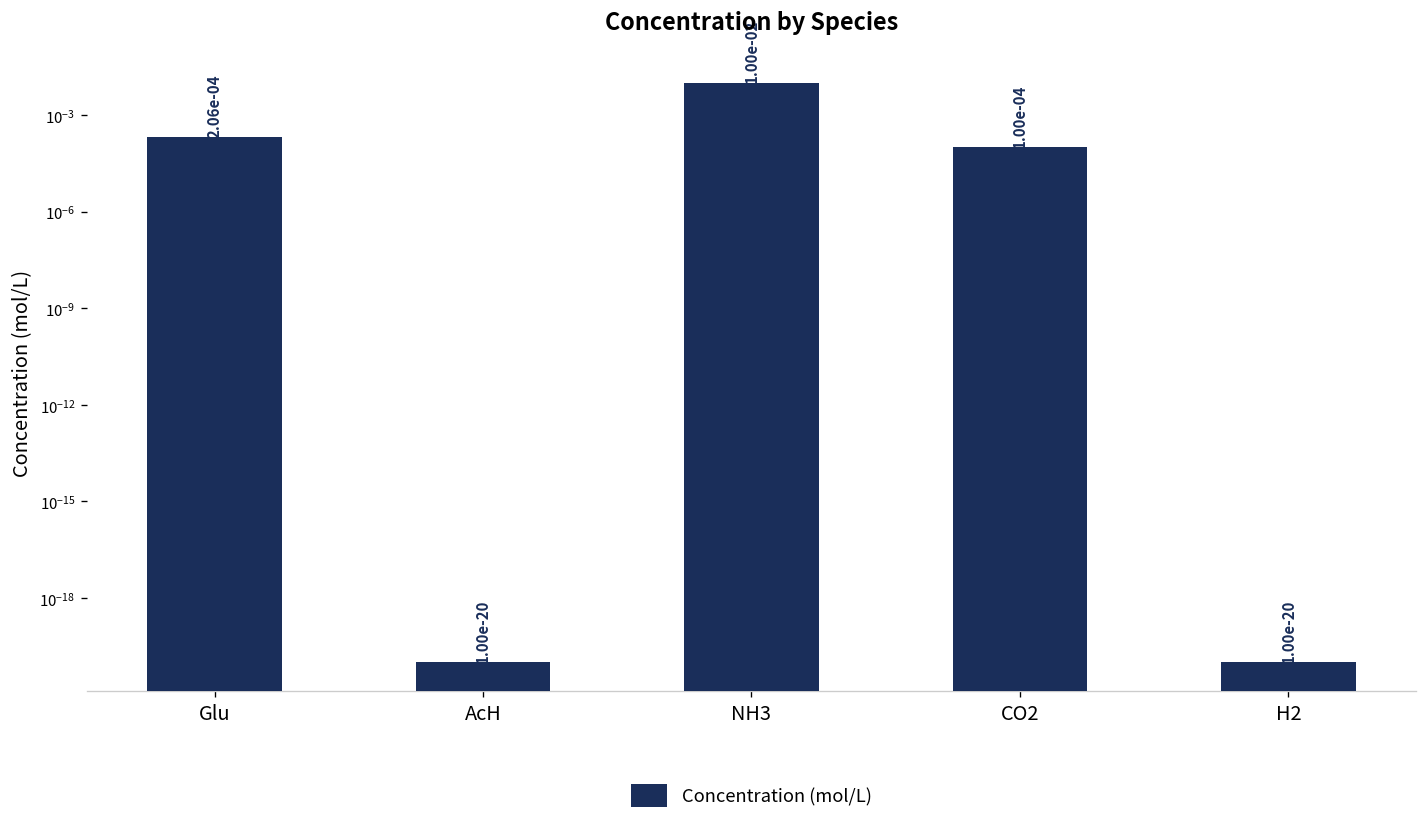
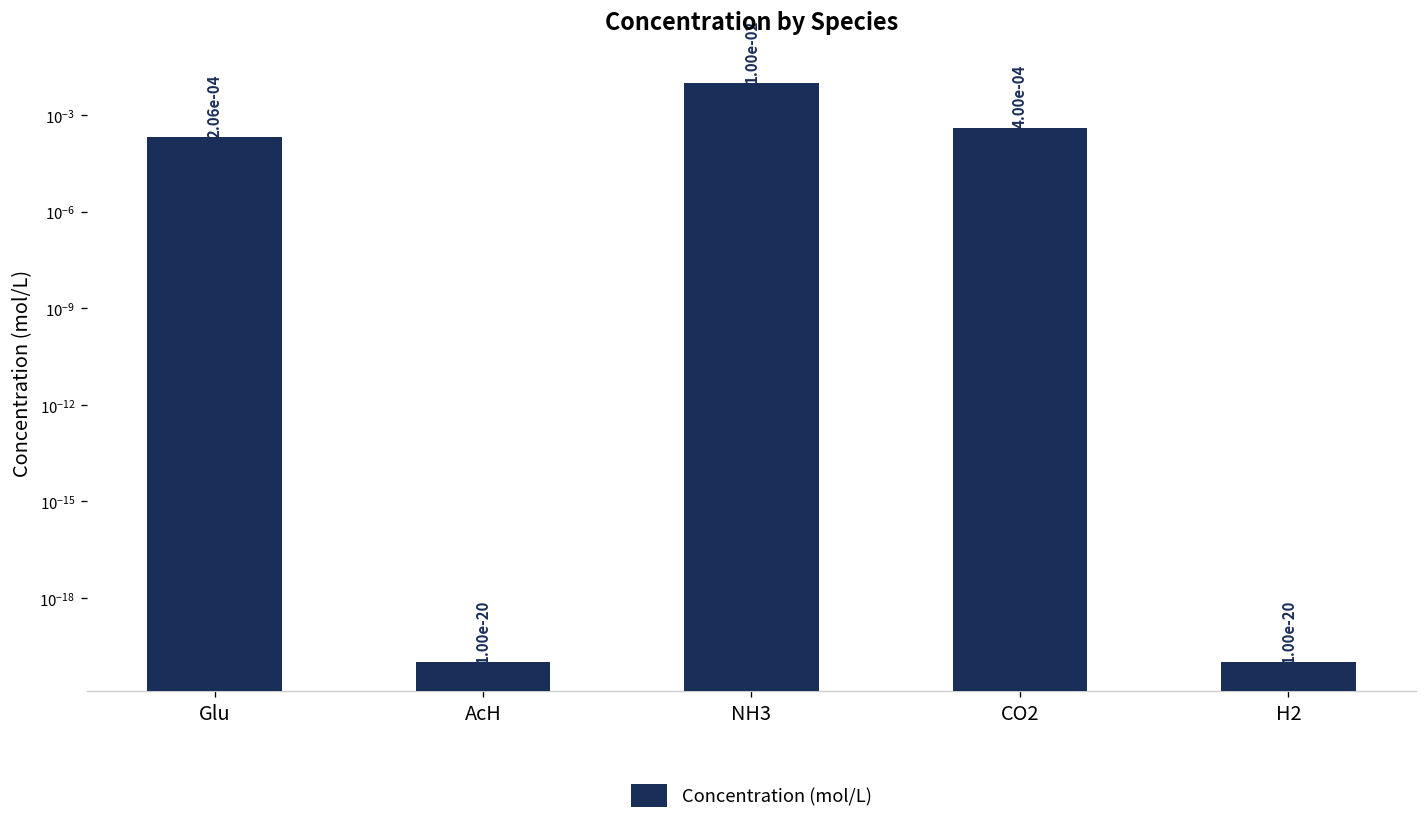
CO2: 1.00e-04 -> 4.00e-04
